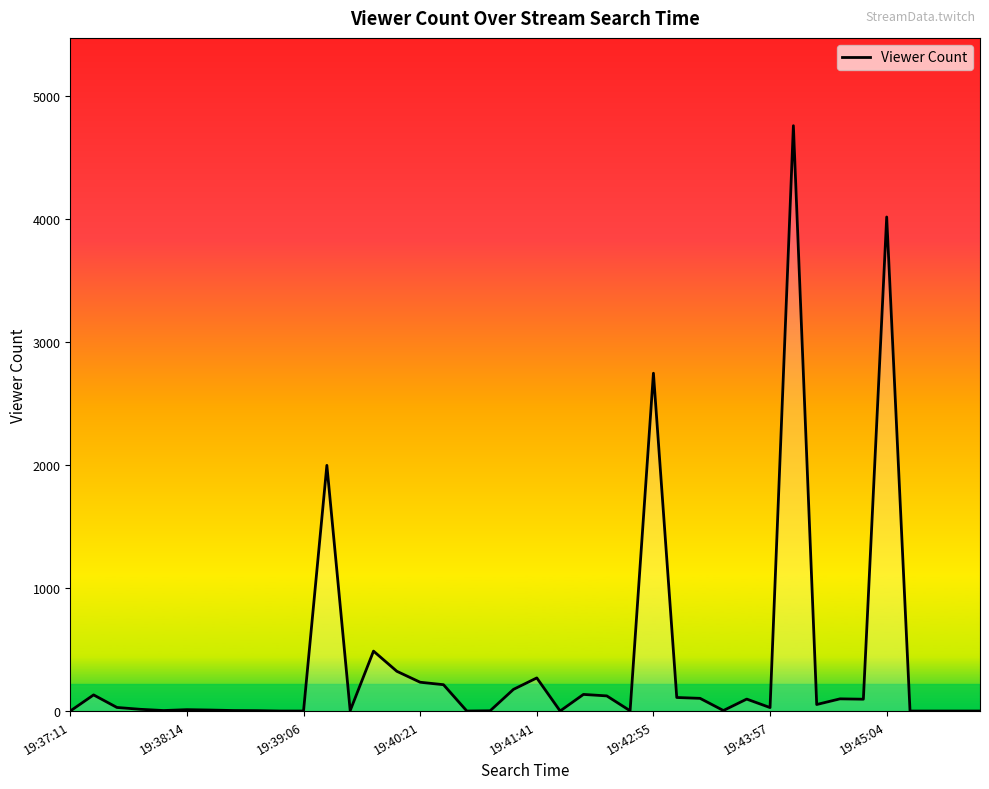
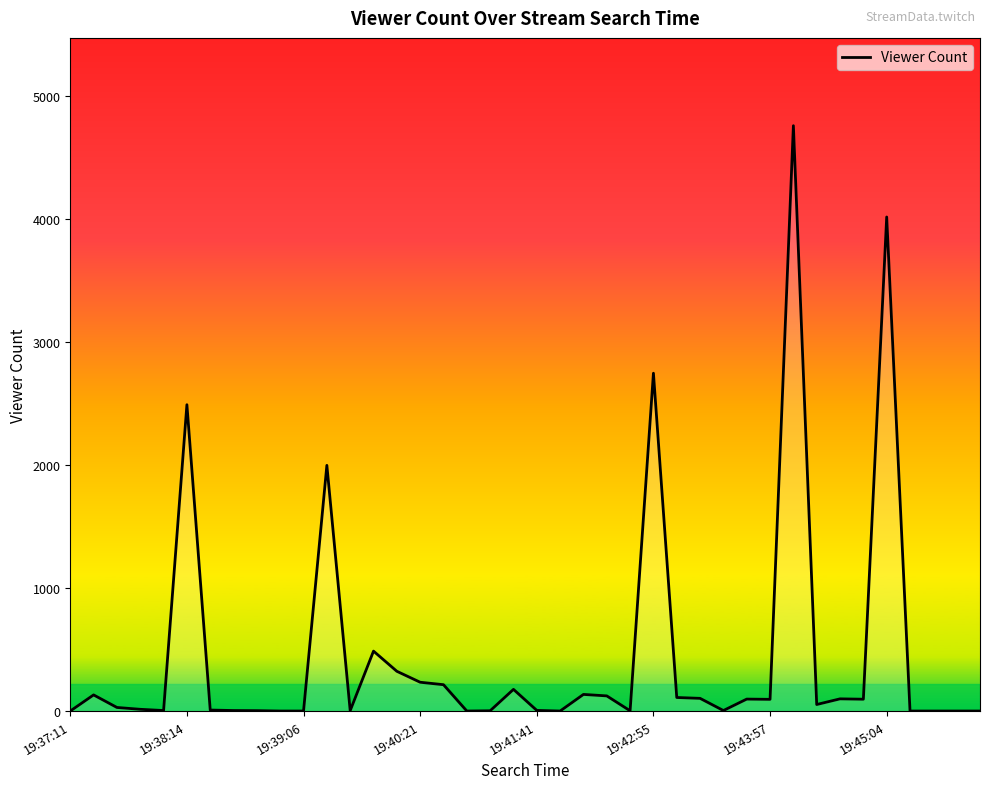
Viewer Count, 19:38:14: 10 -> 2490
Viewer Count, 19:41:41: 270 -> 10
Viewer Count, 19:43:57: 30 -> 100
